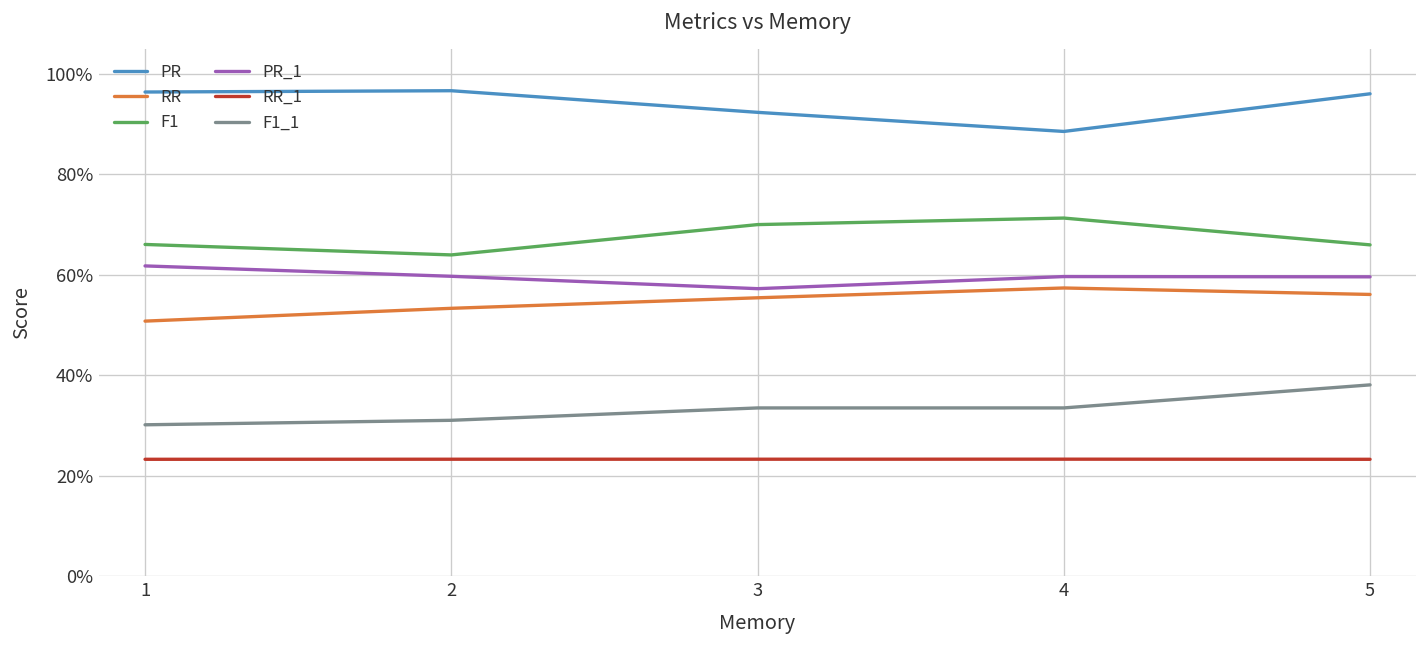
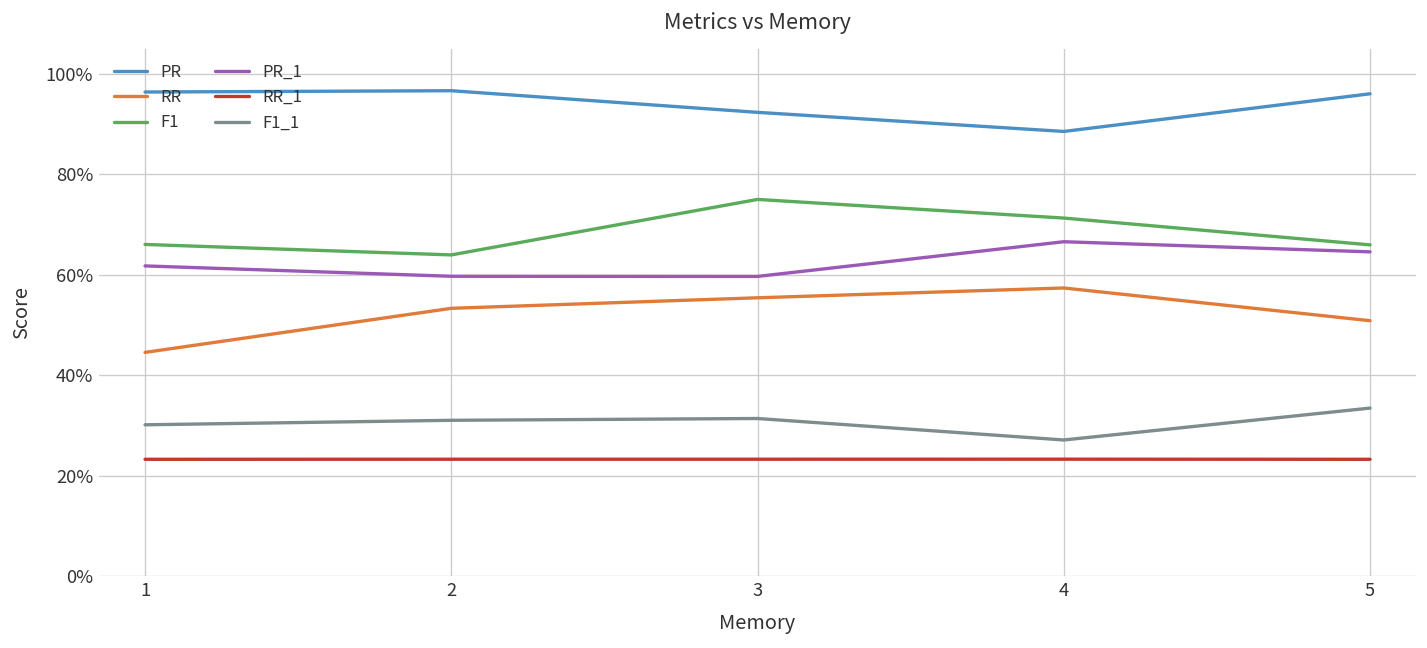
RR, 1: 51% -> 45%
F1, 3: 70% -> 75%
PR_1, 3: 57% -> 60%
F1_1, 3: 33% -> 31%
PR_1, 4: 60% -> 67%
F1_1, 4: 33% -> 27%
RR, 5: 56% -> 51%
PR_1, 5: 60% -> 65%
F1_1, 5: 38% -> 33%
